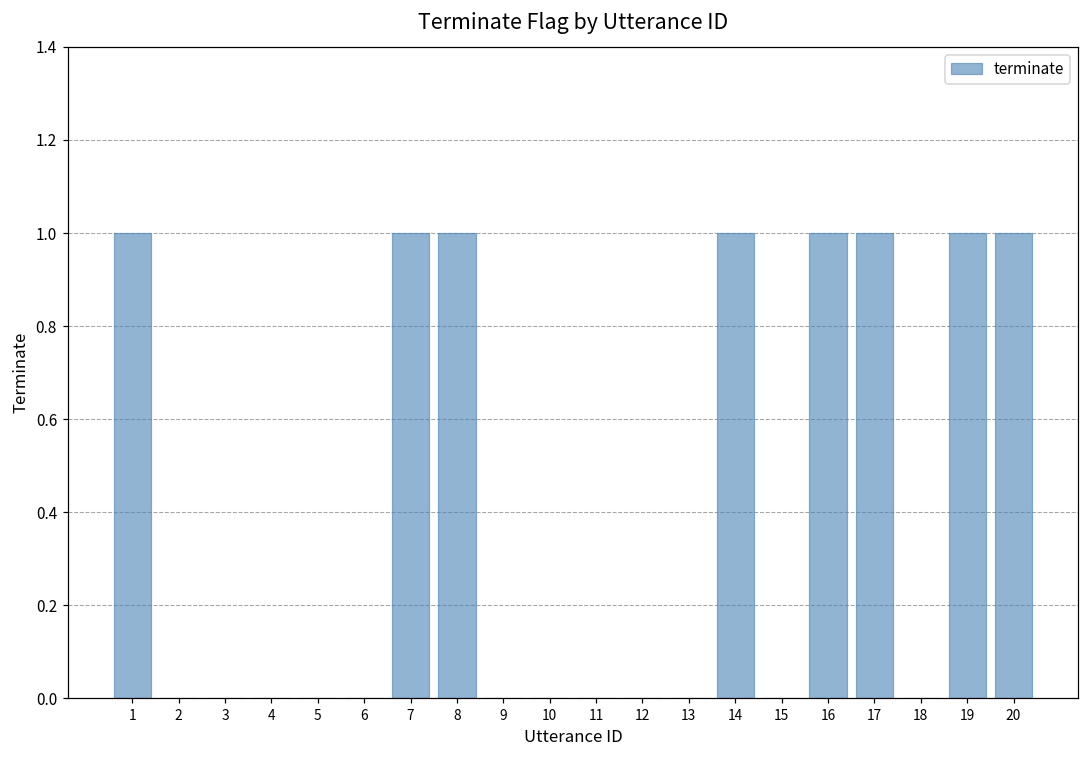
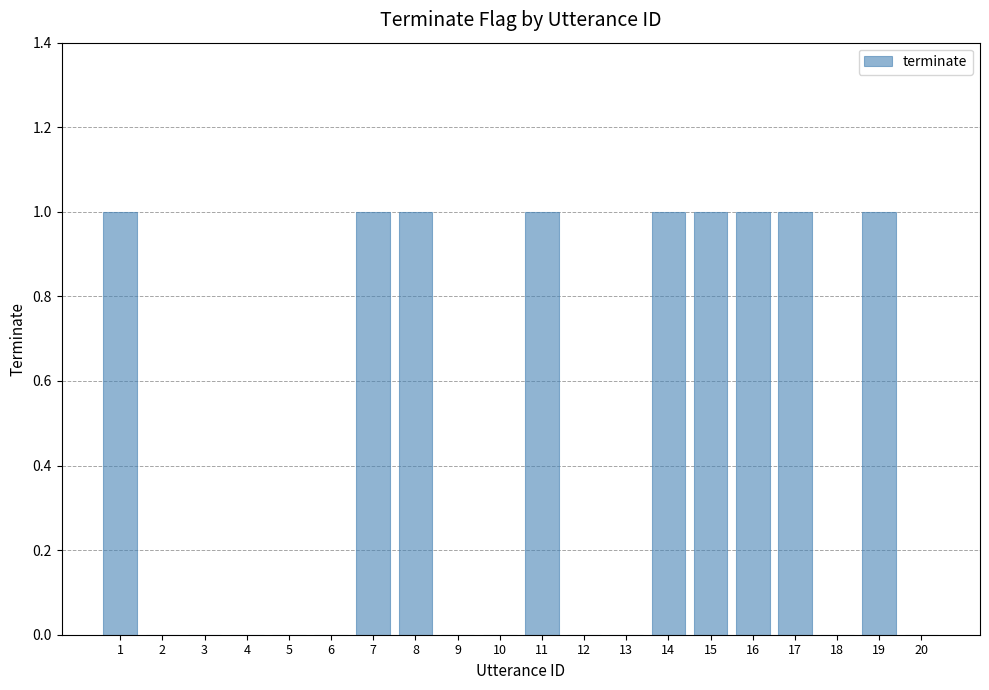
11: 0 -> 1
15: 0 -> 1
20: 1 -> 0
